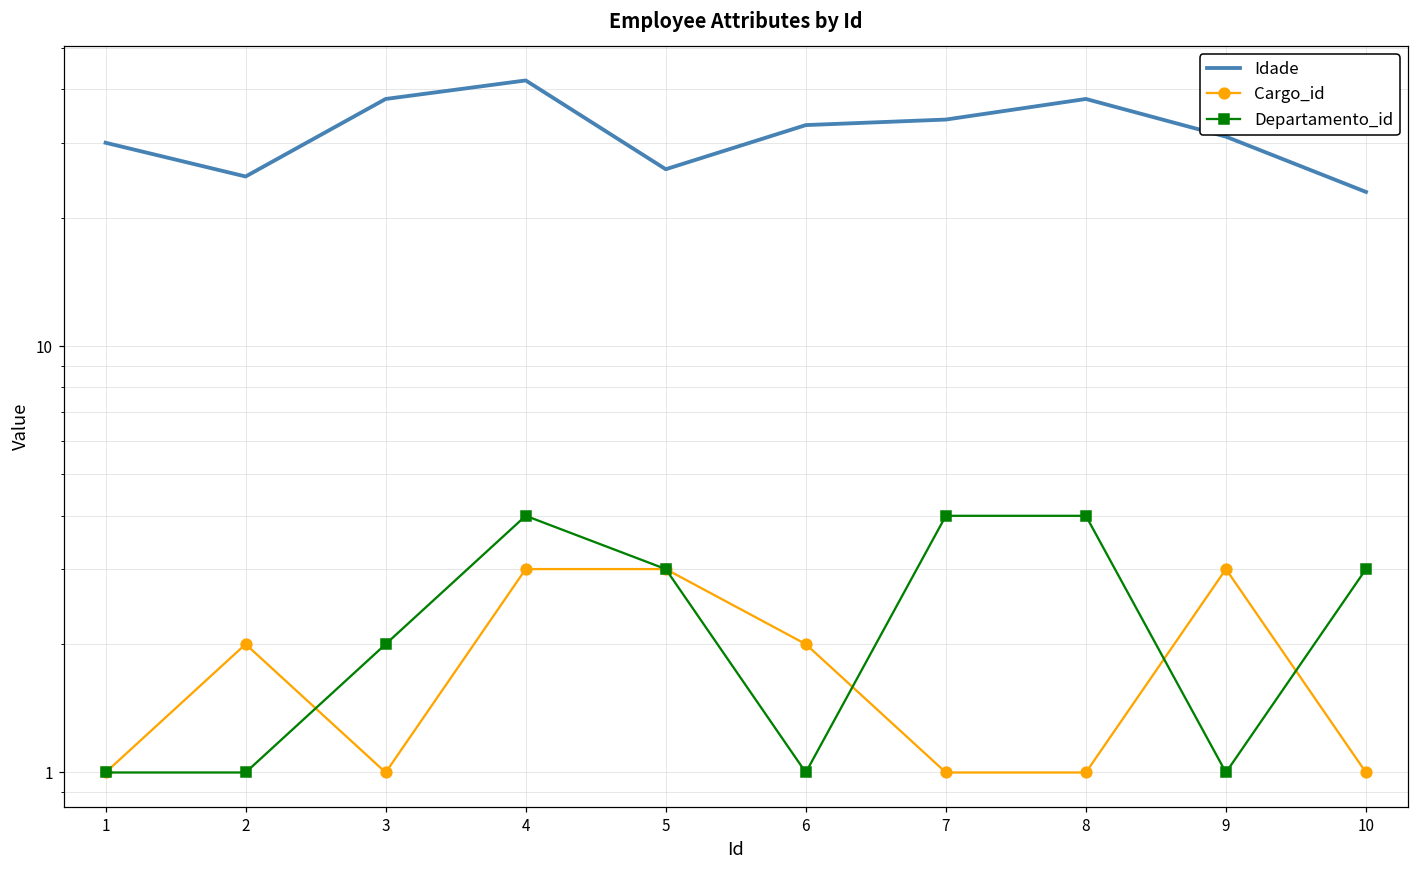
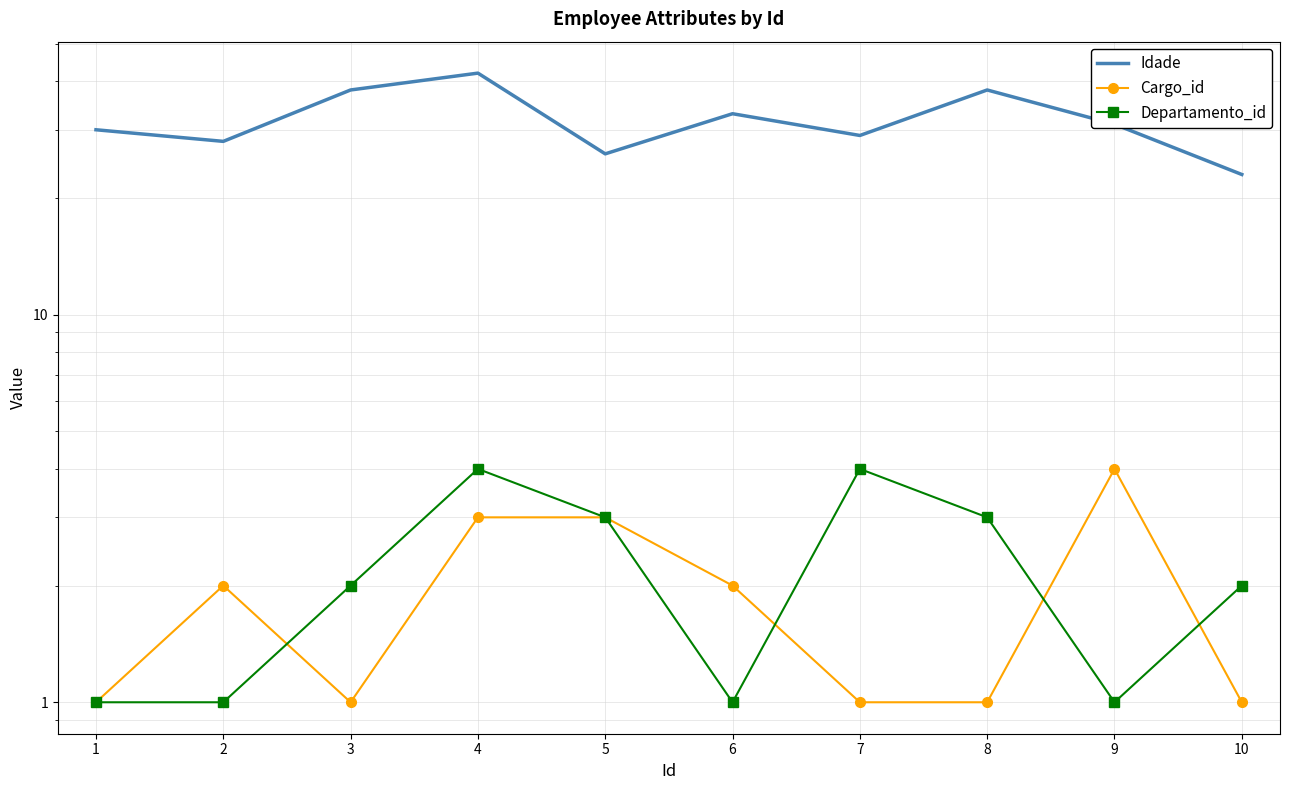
Idade, 2: 25 -> 28
Idade, 7: 34 -> 29
Departamento_id, 8: 4 -> 3
Cargo_id, 9: 3 -> 4
Departamento_id, 10: 3 -> 2
